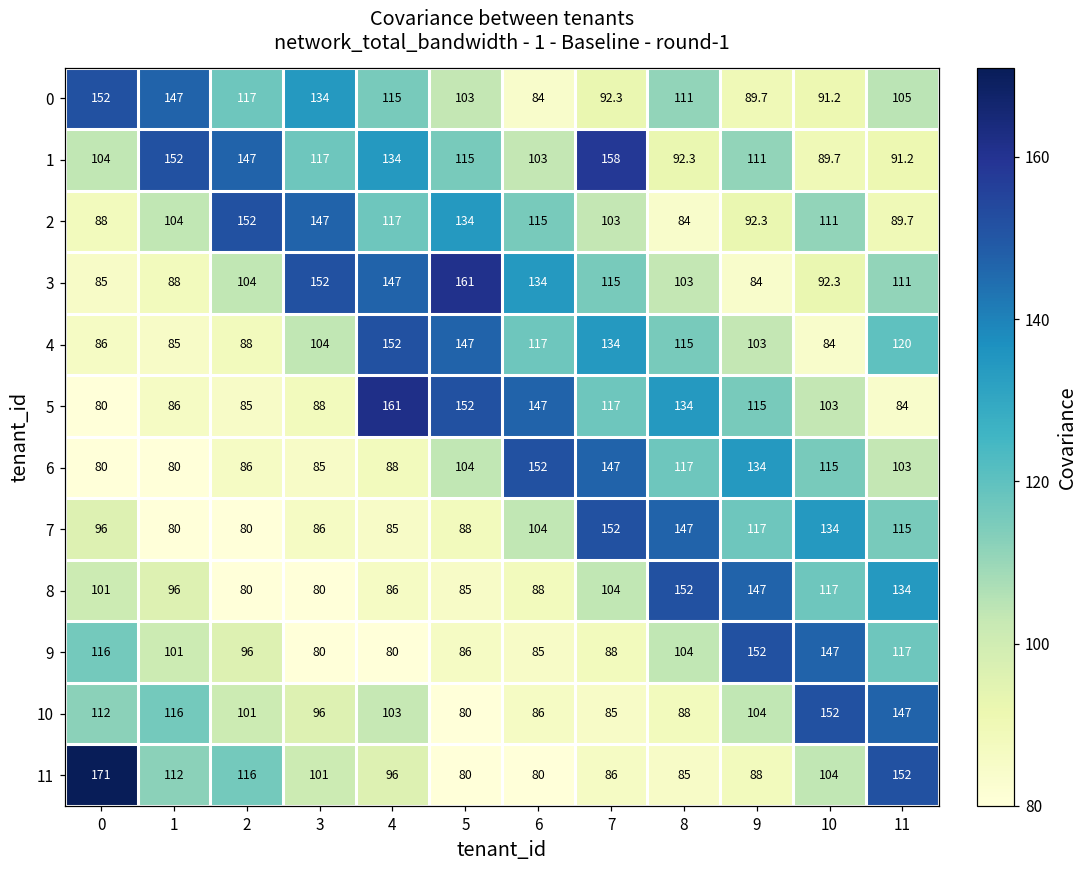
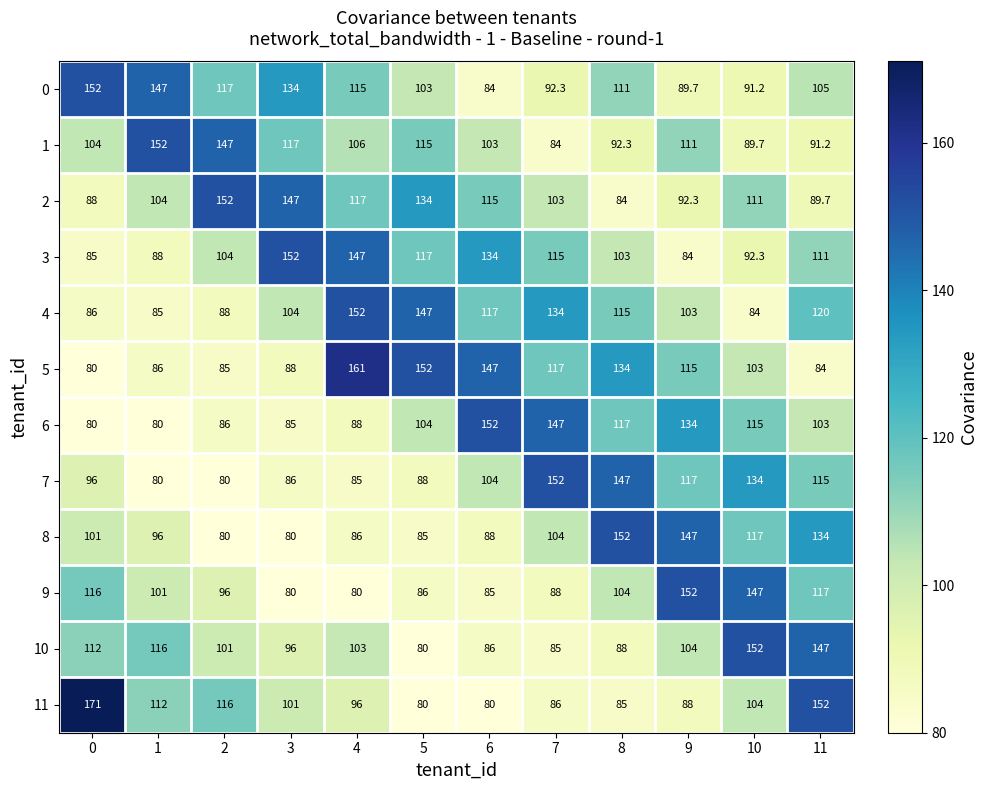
1, 4: 134 -> 106
1, 7: 158 -> 84
3, 5: 161 -> 117
